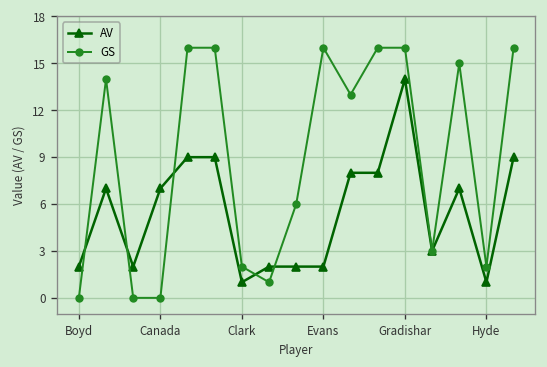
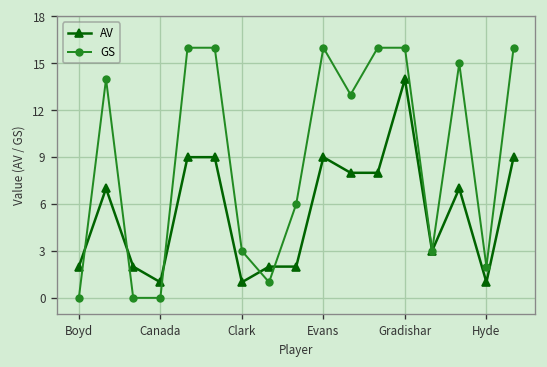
AV, Canada: 7 -> 1
GS, Clark: 2 -> 3
AV, Evans: 2 -> 9
